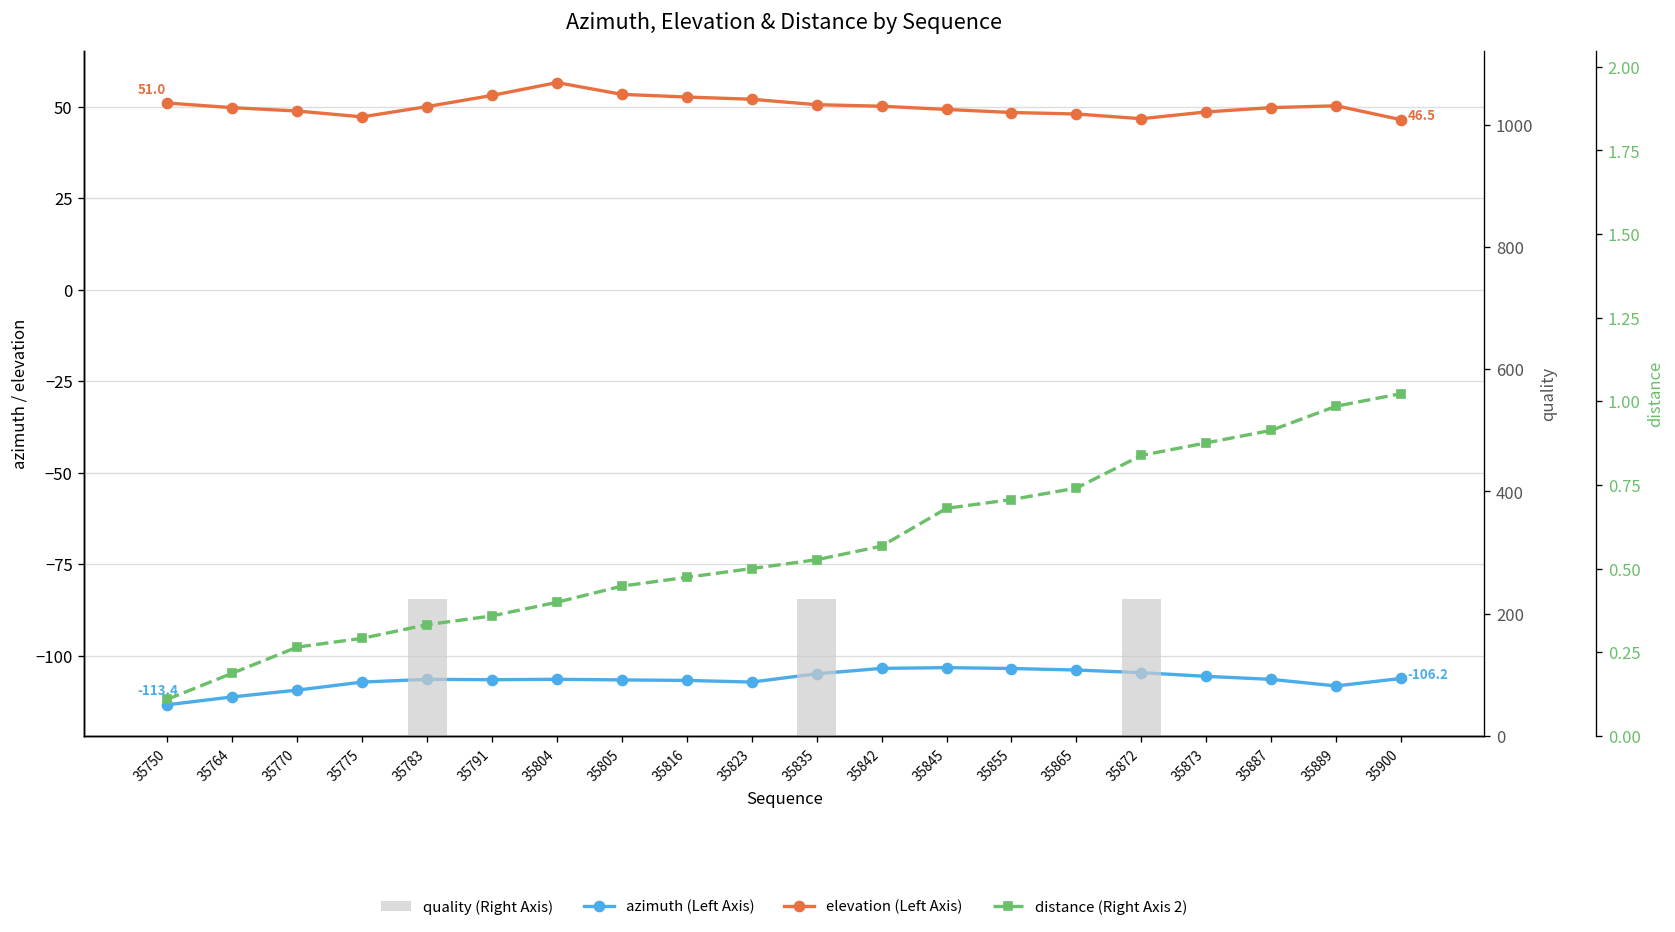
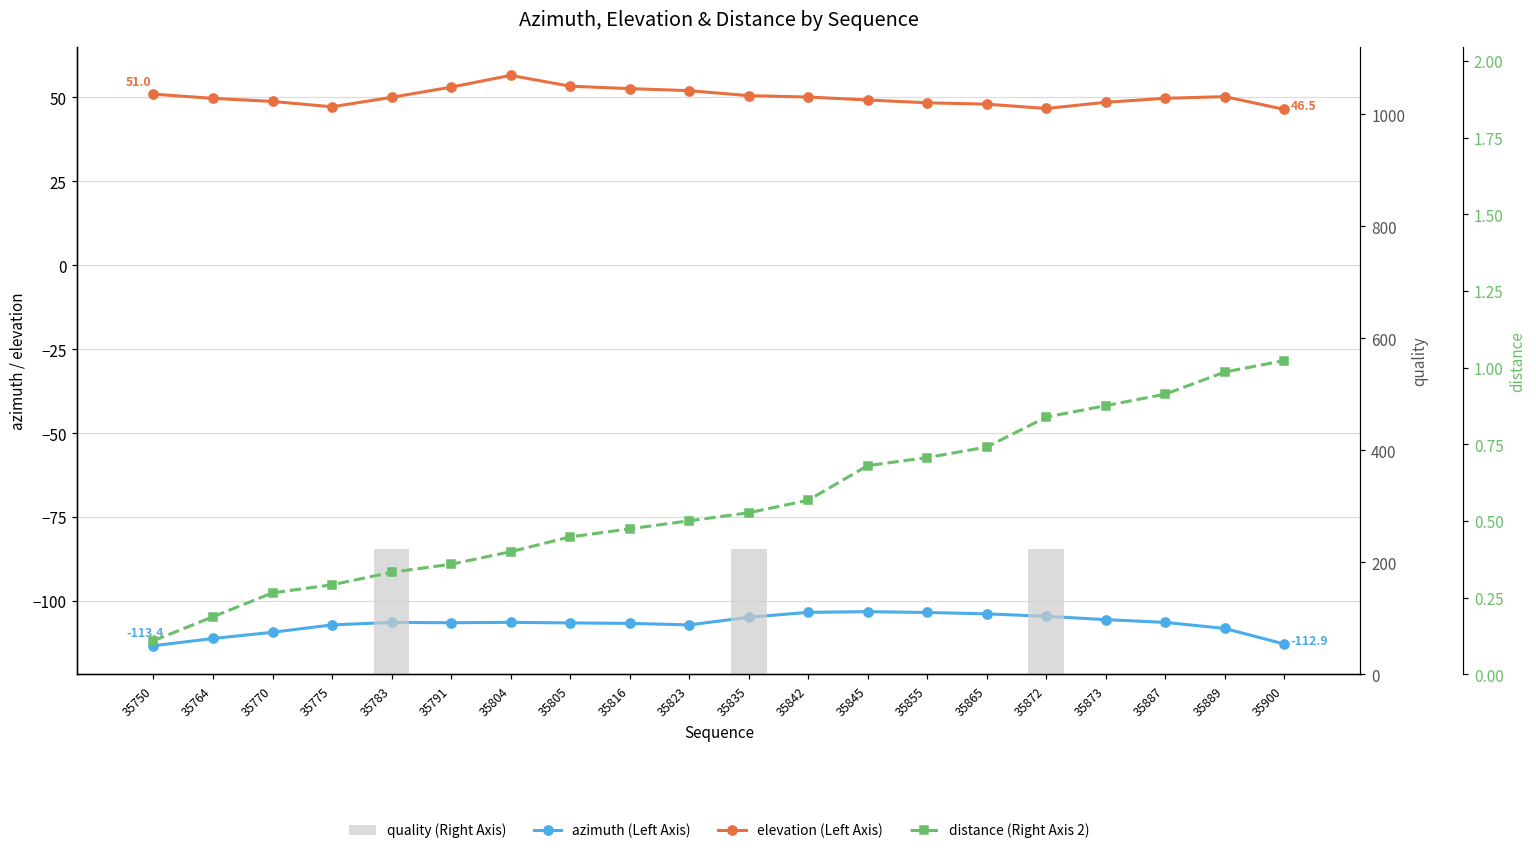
azimuth (Left Axis), 35900: -106.2 -> -112.9
